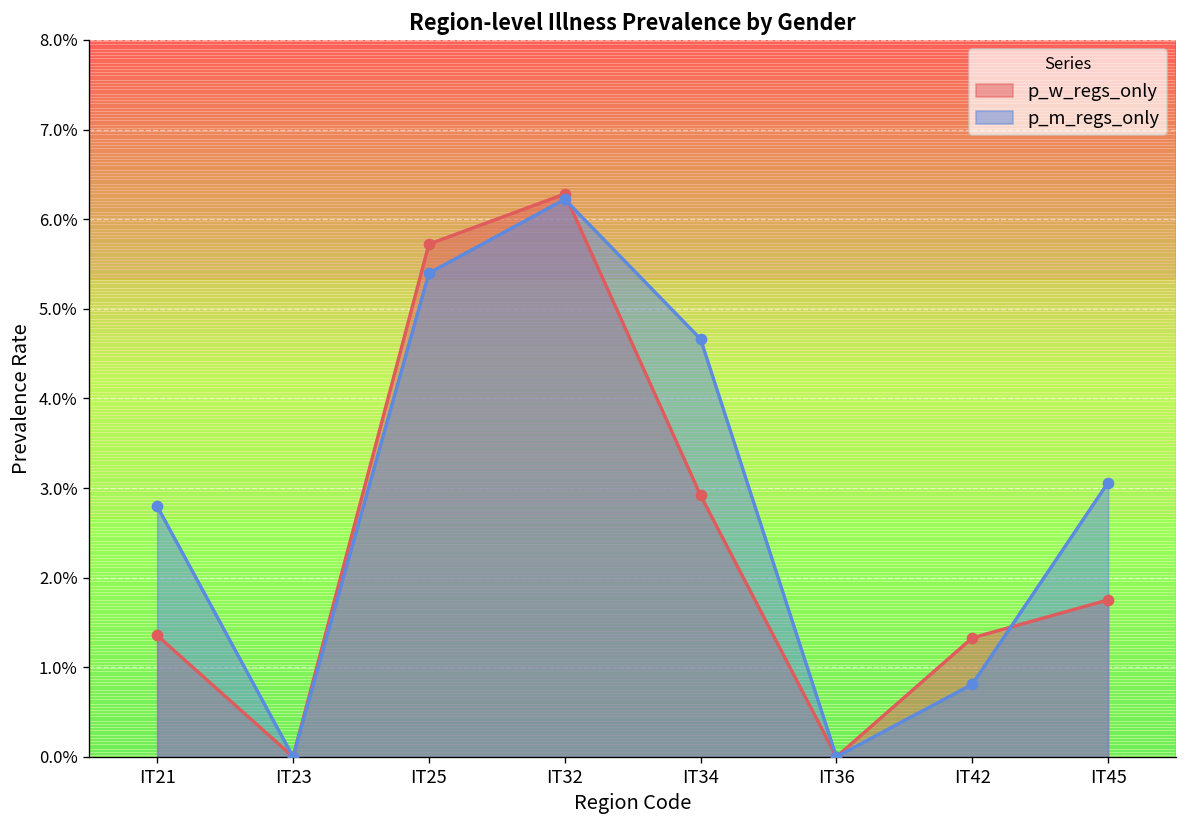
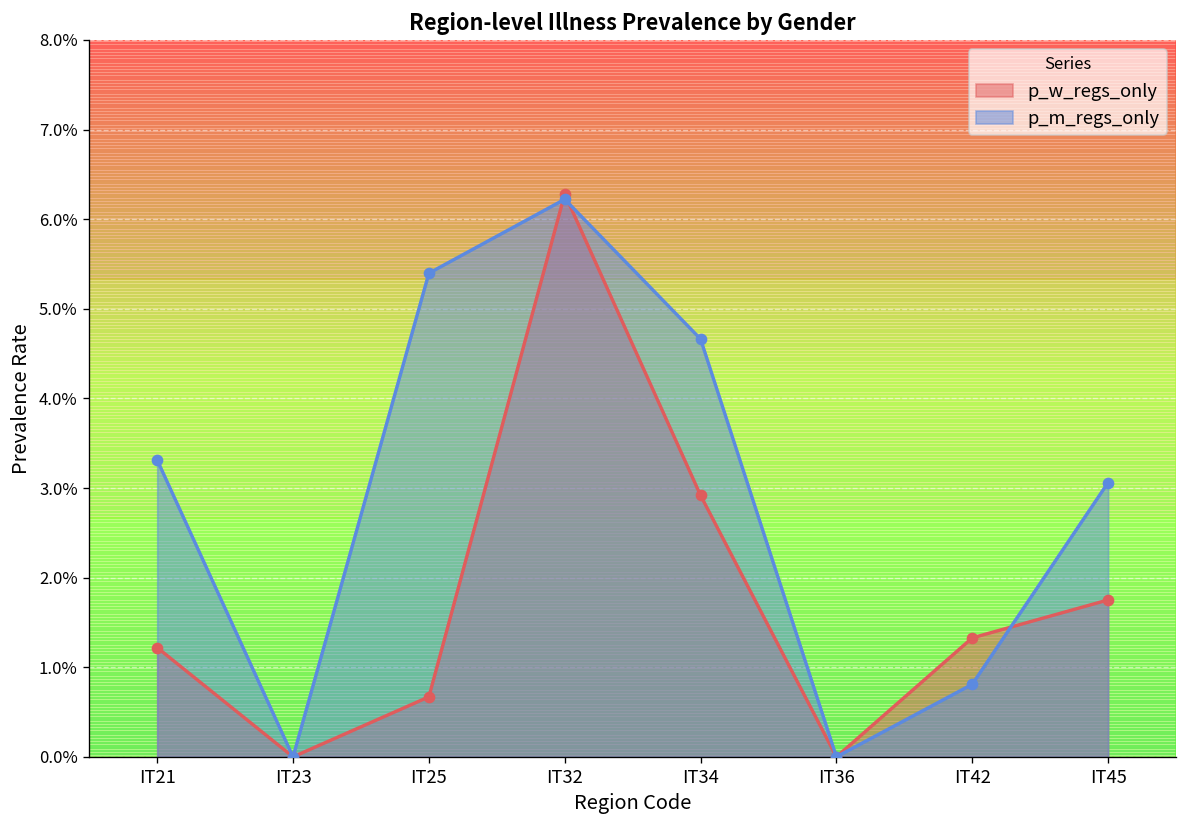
p_w_regs_only, IT21: 1.4% -> 1.2%
p_m_regs_only, IT21: 2.8% -> 3.3%
p_w_regs_only, IT25: 5.7% -> 0.7%
